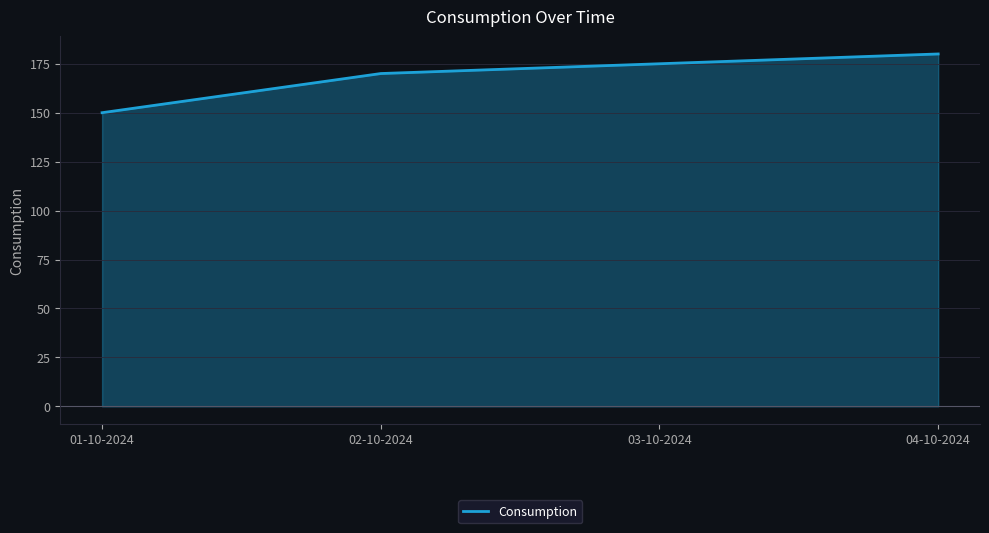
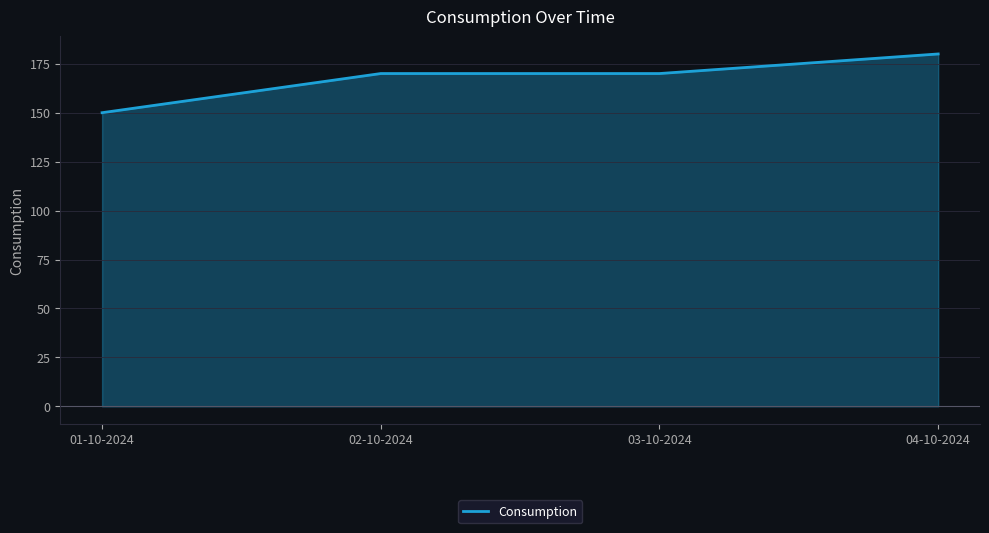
03-10-2024: 175 -> 170
